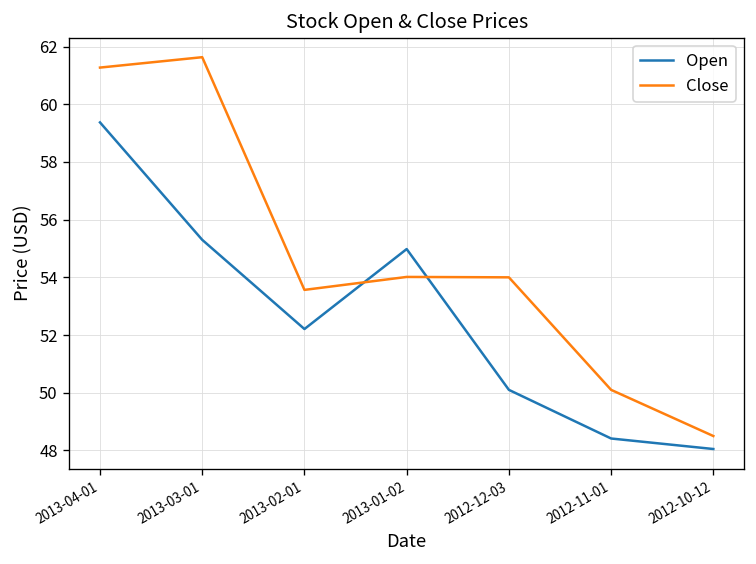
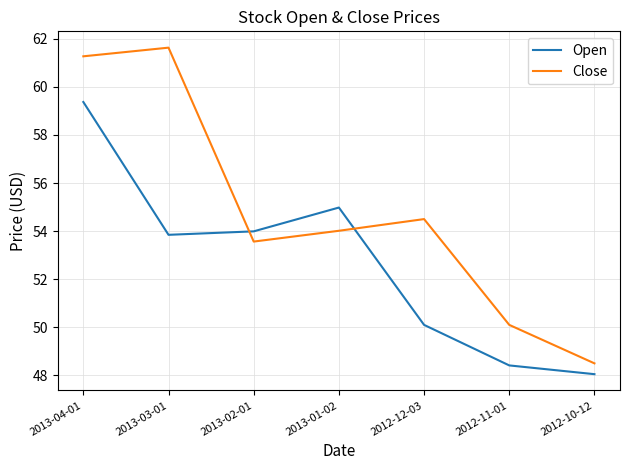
Open, 2013-03-01: 55.3 -> 53.8
Open, 2013-02-01: 52.2 -> 54.0
Close, 2012-12-03: 54.0 -> 54.5
